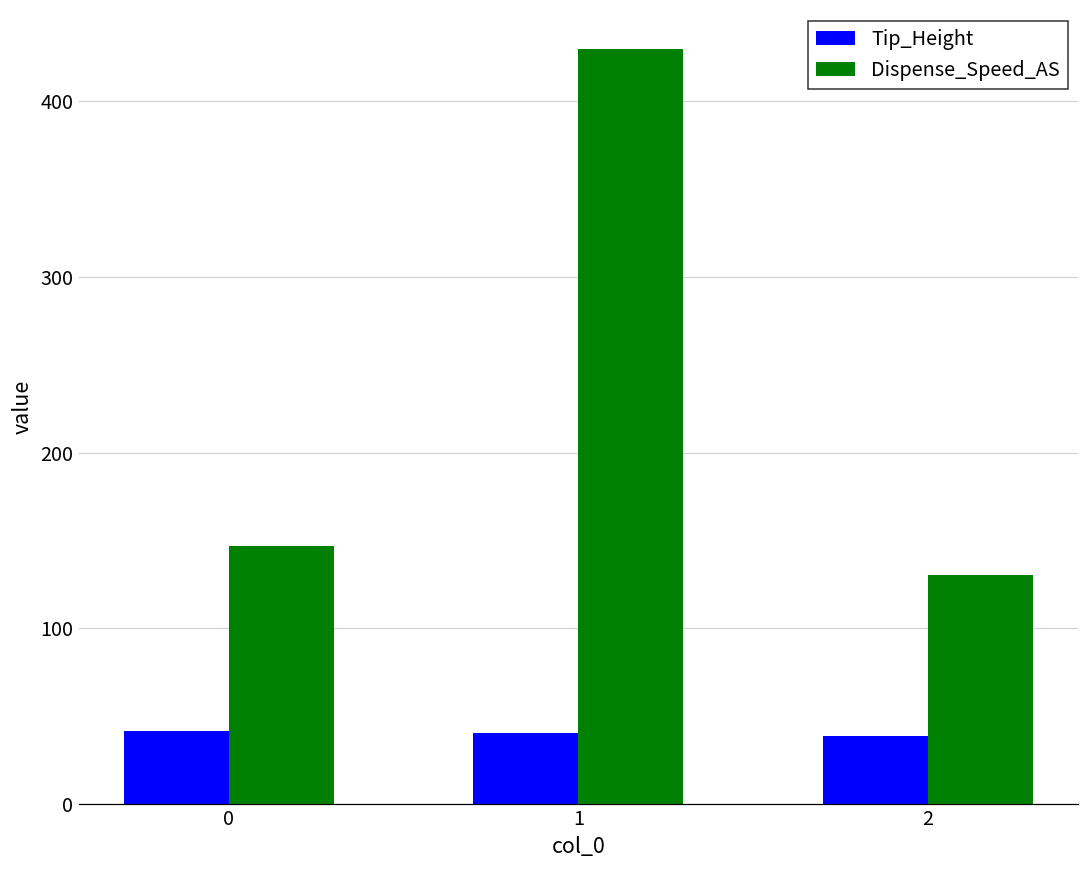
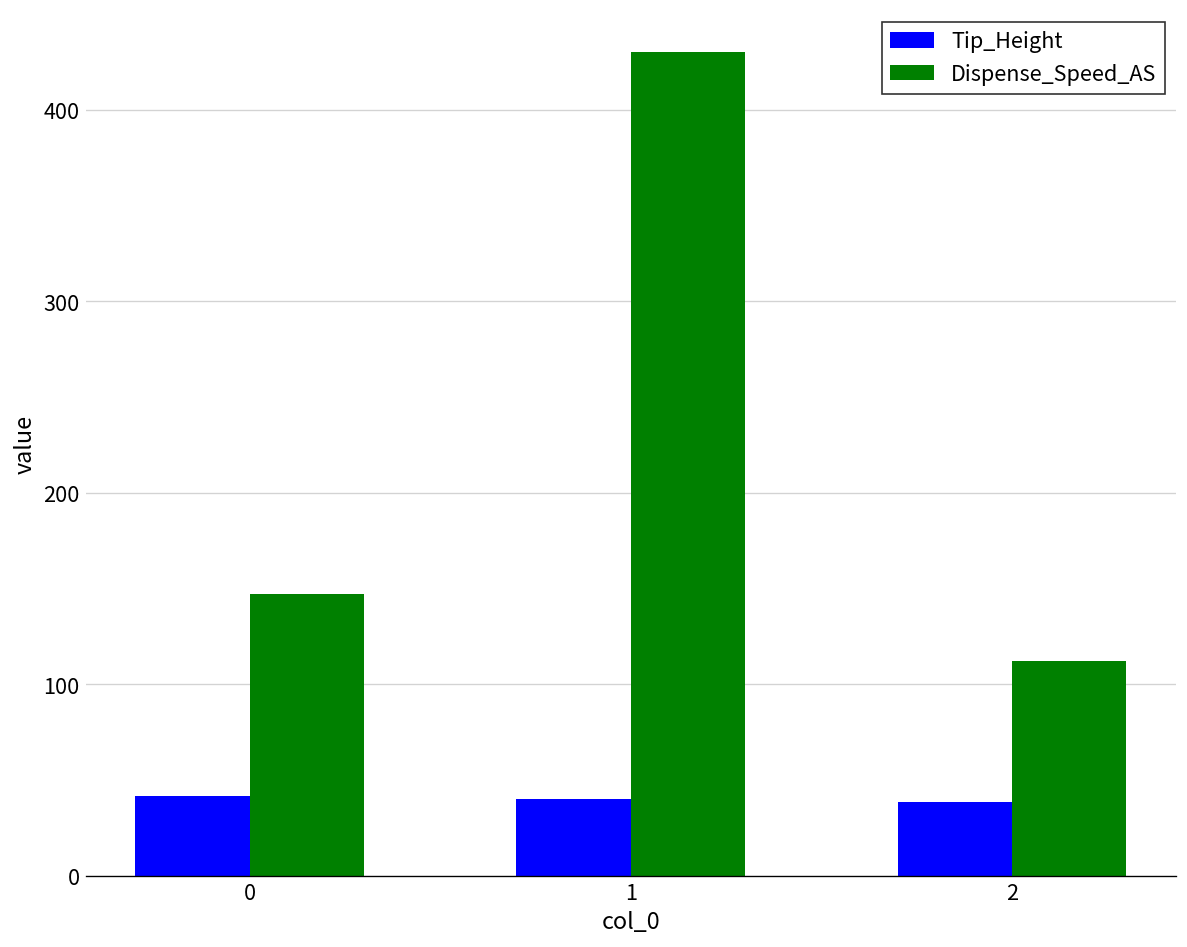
Dispense_Speed_AS, 2: 130 -> 112
